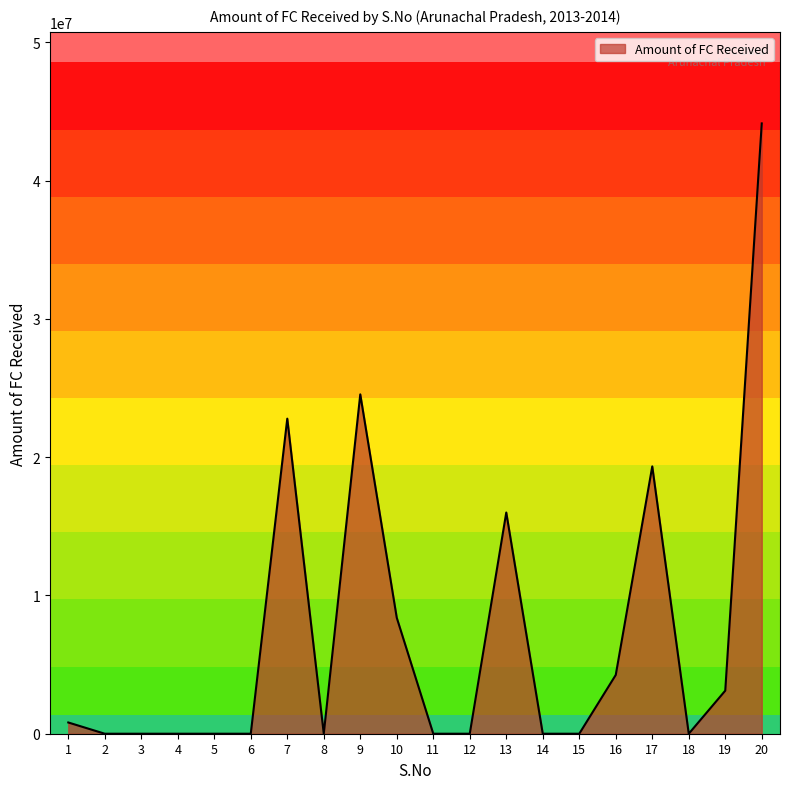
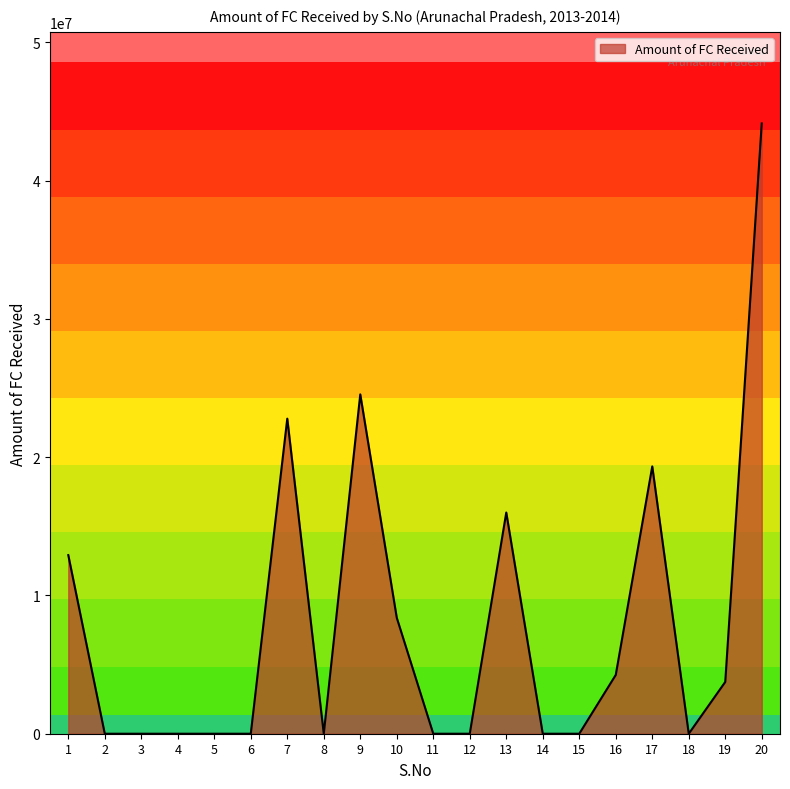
1: 800000 -> 12900000
19: 3100000 -> 3700000
